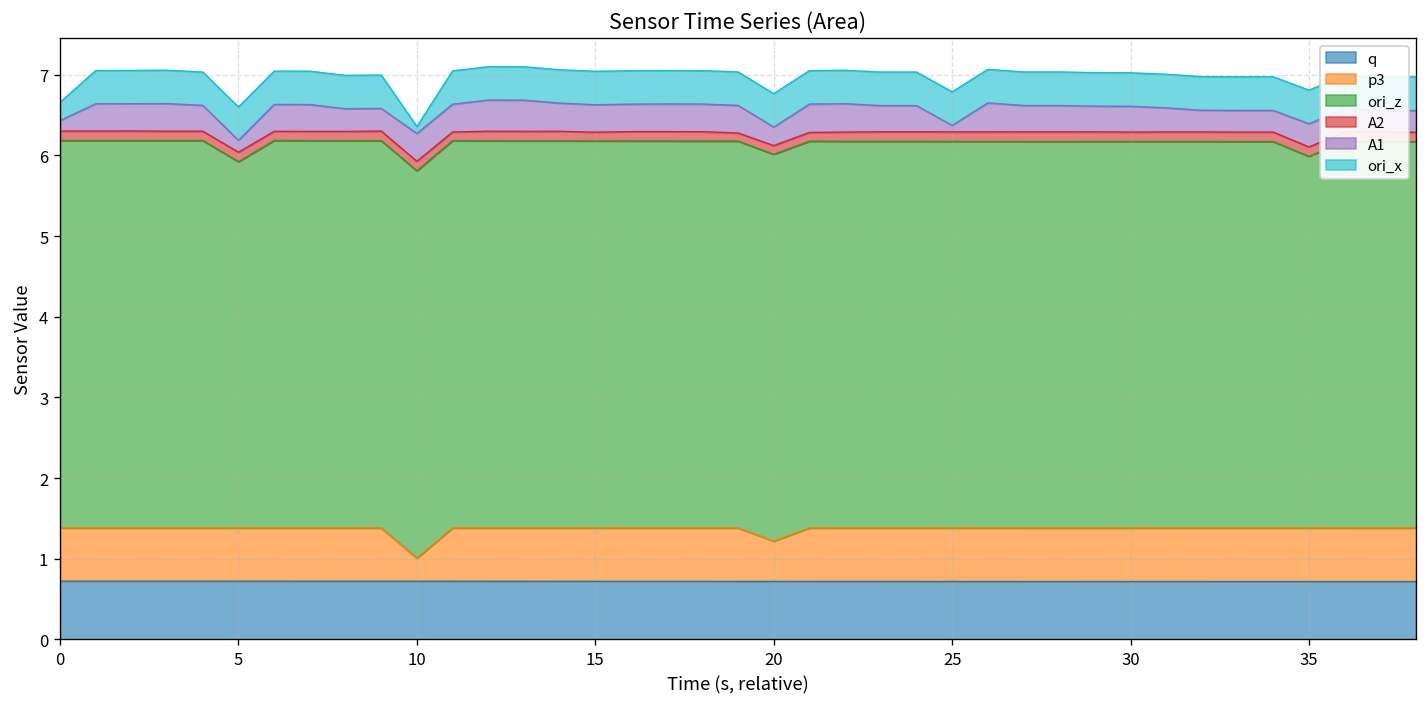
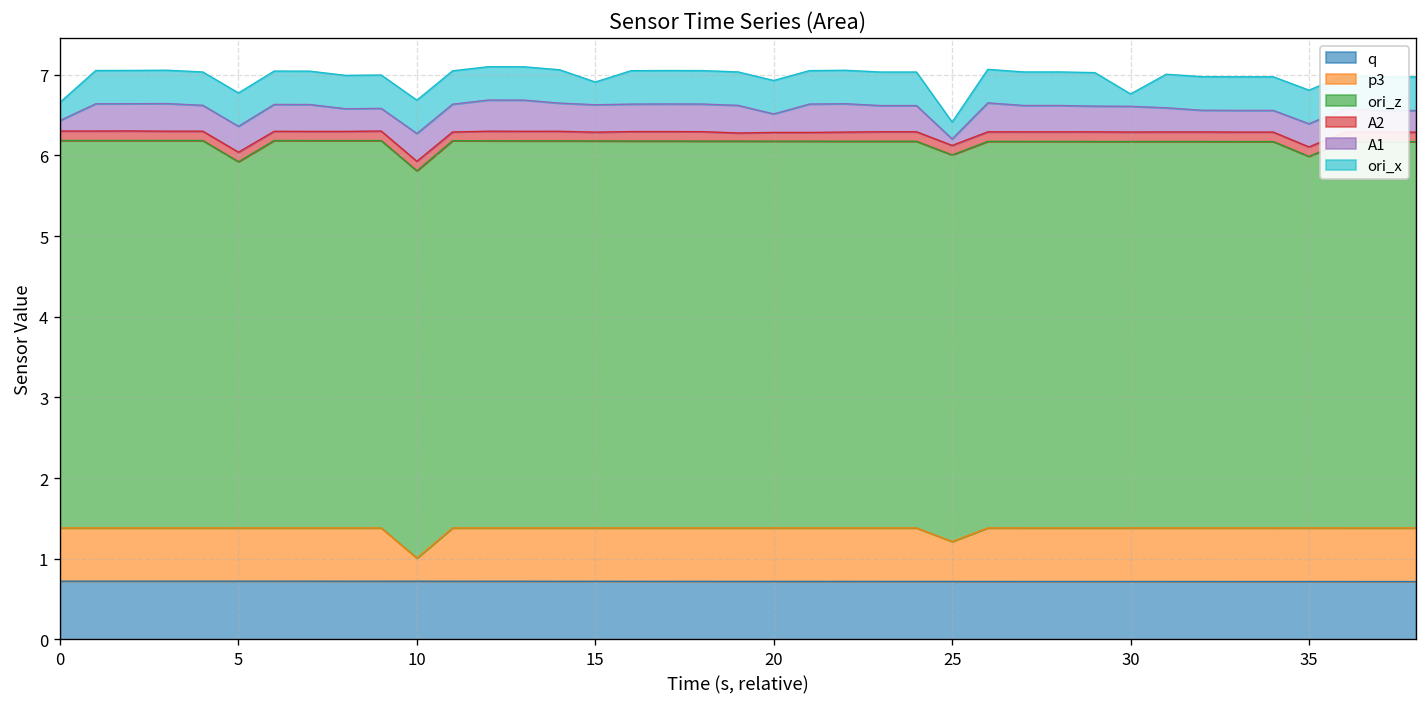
A1, 5: 0.1 -> 0.3
ori_x, 10: 0.1 -> 0.4
ori_x, 15: 0.4 -> 0.3
p3, 20: 0.5 -> 0.7
p3, 25: 0.7 -> 0.5
ori_x, 25: 0.4 -> 0.2
ori_x, 30: 0.4 -> 0.2
